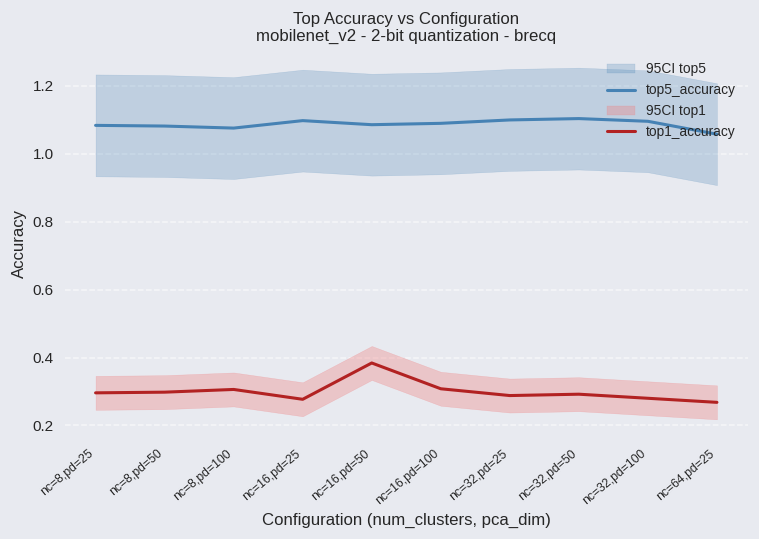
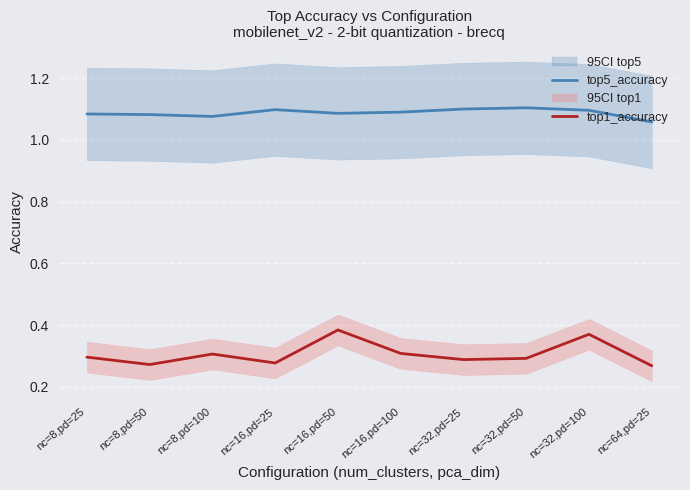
top1_accuracy, nc=8,pd=50: 0.30 -> 0.27
top1_accuracy, nc=32,pd=100: 0.28 -> 0.37
